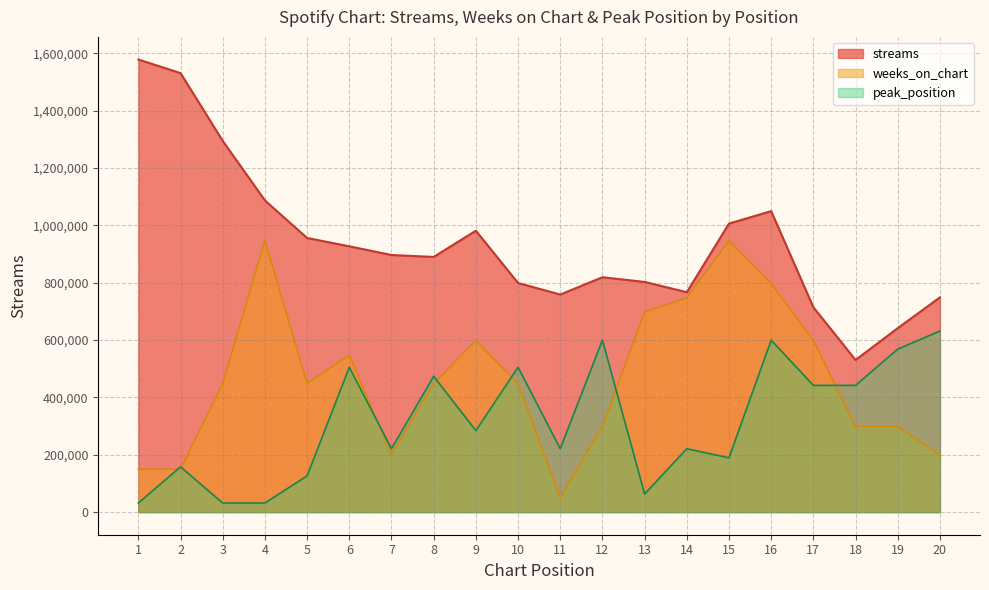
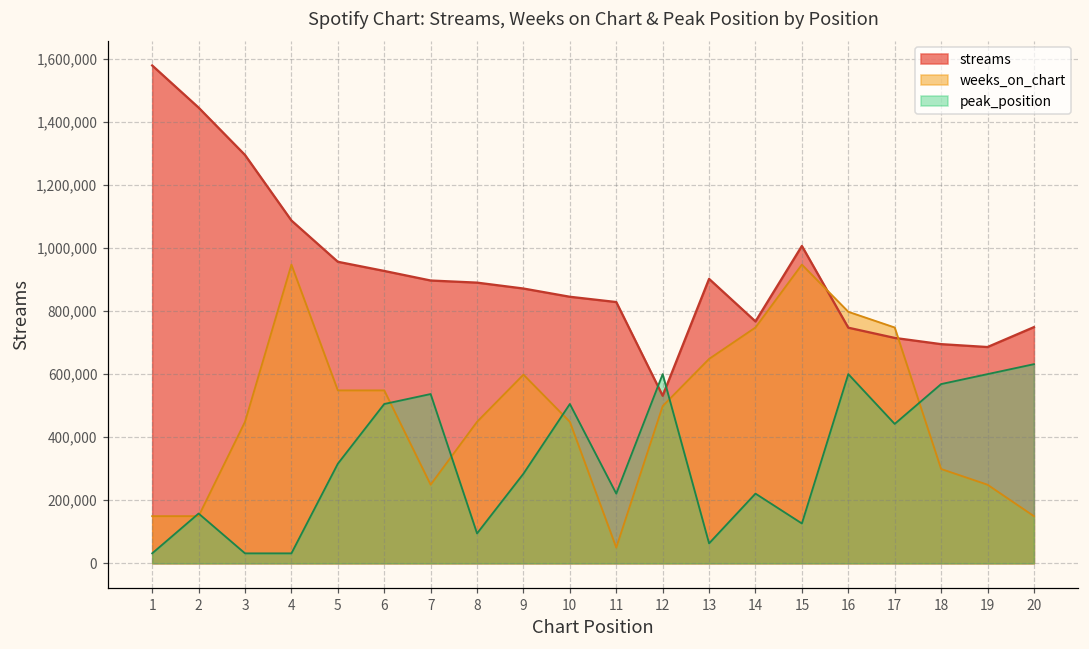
streams, 2: 1,530,000 -> 1,440,000
weeks_on_chart, 5: 450,000 -> 550,000
peak_position, 5: 130,000 -> 320,000
weeks_on_chart, 7: 200,000 -> 250,000
peak_position, 7: 220,000 -> 540,000
peak_position, 8: 470,000 -> 90,000
streams, 9: 980,000 -> 870,000
streams, 10: 800,000 -> 850,000
streams, 11: 760,000 -> 830,000
streams, 12: 820,000 -> 530,000
weeks_on_chart, 12: 300,000 -> 500,000
streams, 13: 800,000 -> 900,000
weeks_on_chart, 13: 700,000 -> 650,000
peak_position, 15: 190,000 -> 130,000
streams, 16: 1,050,000 -> 750,000
weeks_on_chart, 17: 600,000 -> 750,000
streams, 18: 530,000 -> 690,000
peak_position, 18: 440,000 -> 570,000
streams, 19: 640,000 -> 690,000
weeks_on_chart, 19: 300,000 -> 250,000
peak_position, 19: 570,000 -> 600,000
weeks_on_chart, 20: 200,000 -> 150,000
